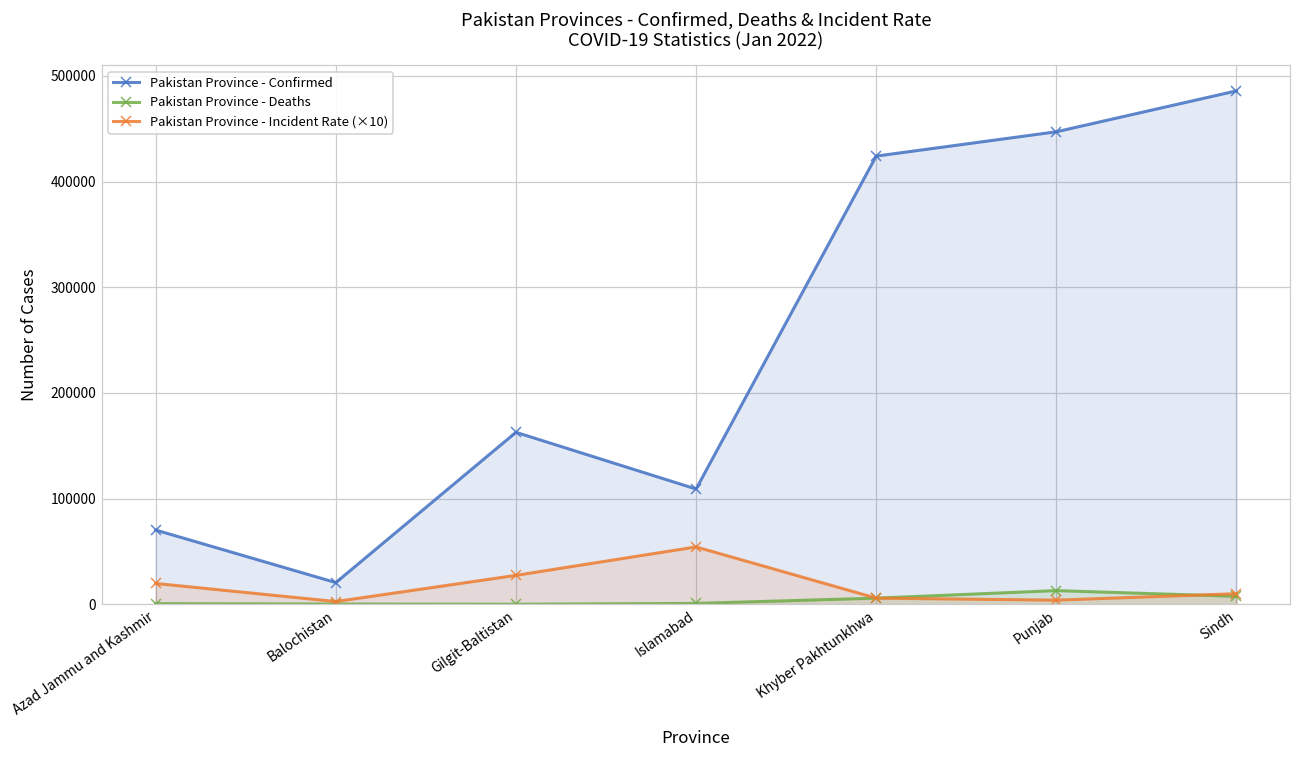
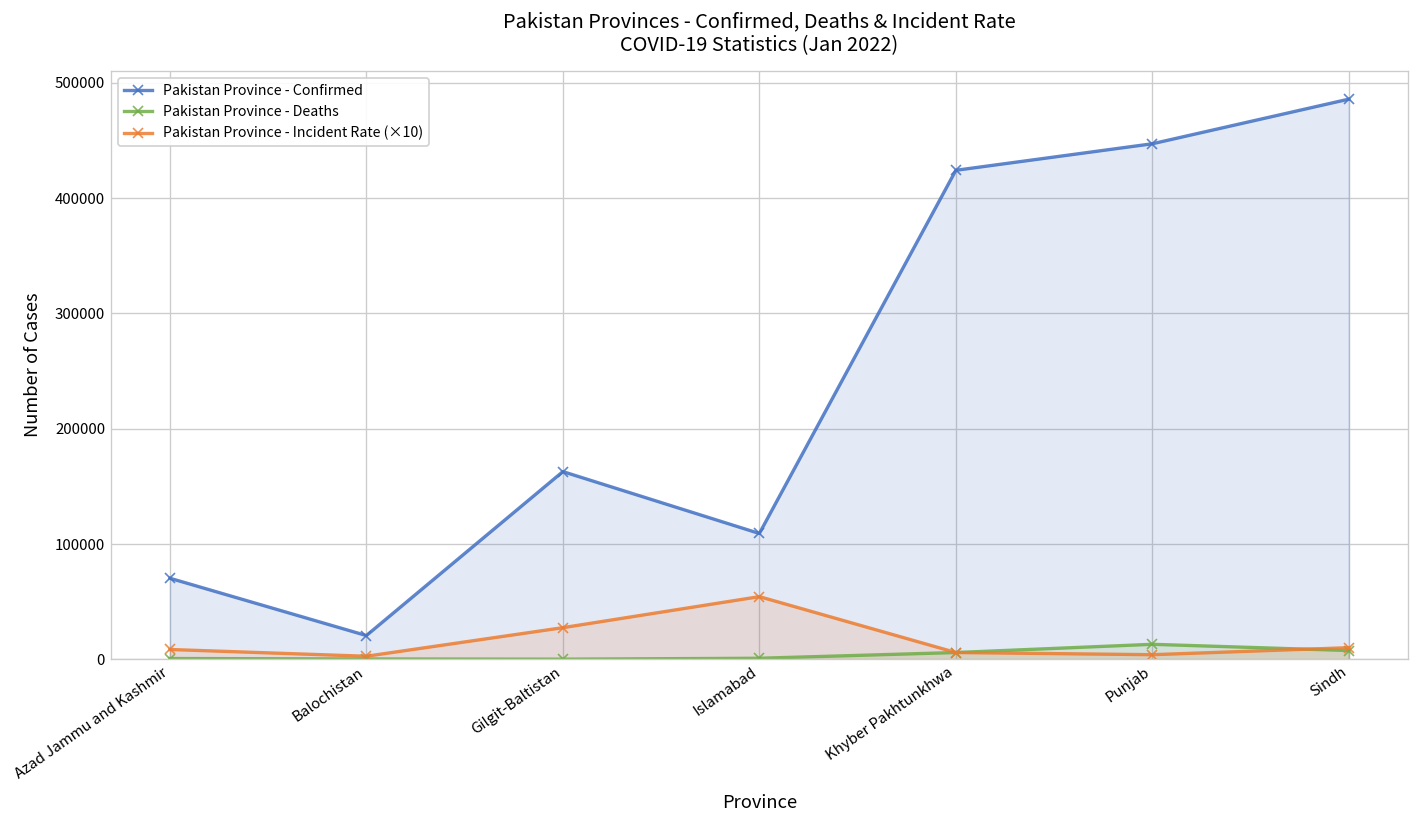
Pakistan Province - Incident Rate (×10), Azad Jammu and Kashmir: 20000 -> 10000
